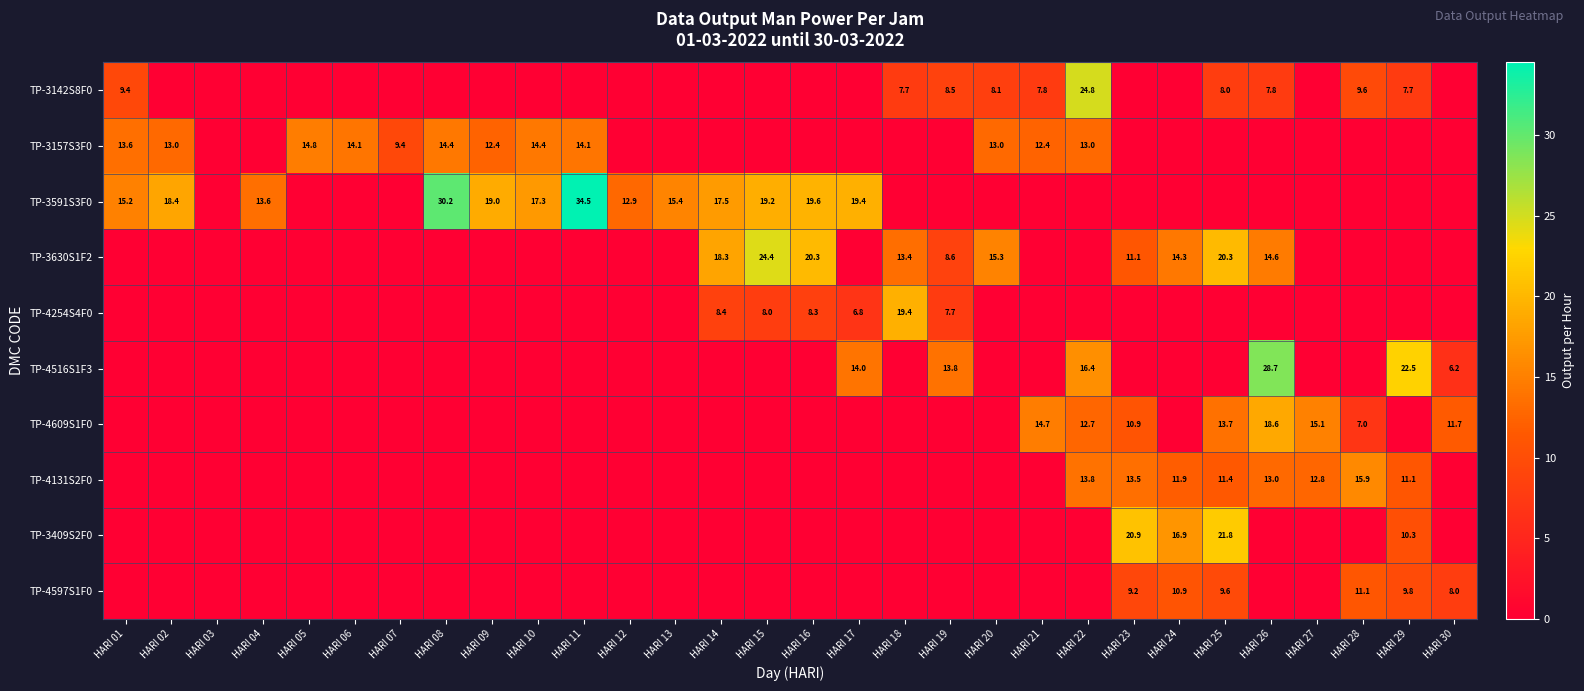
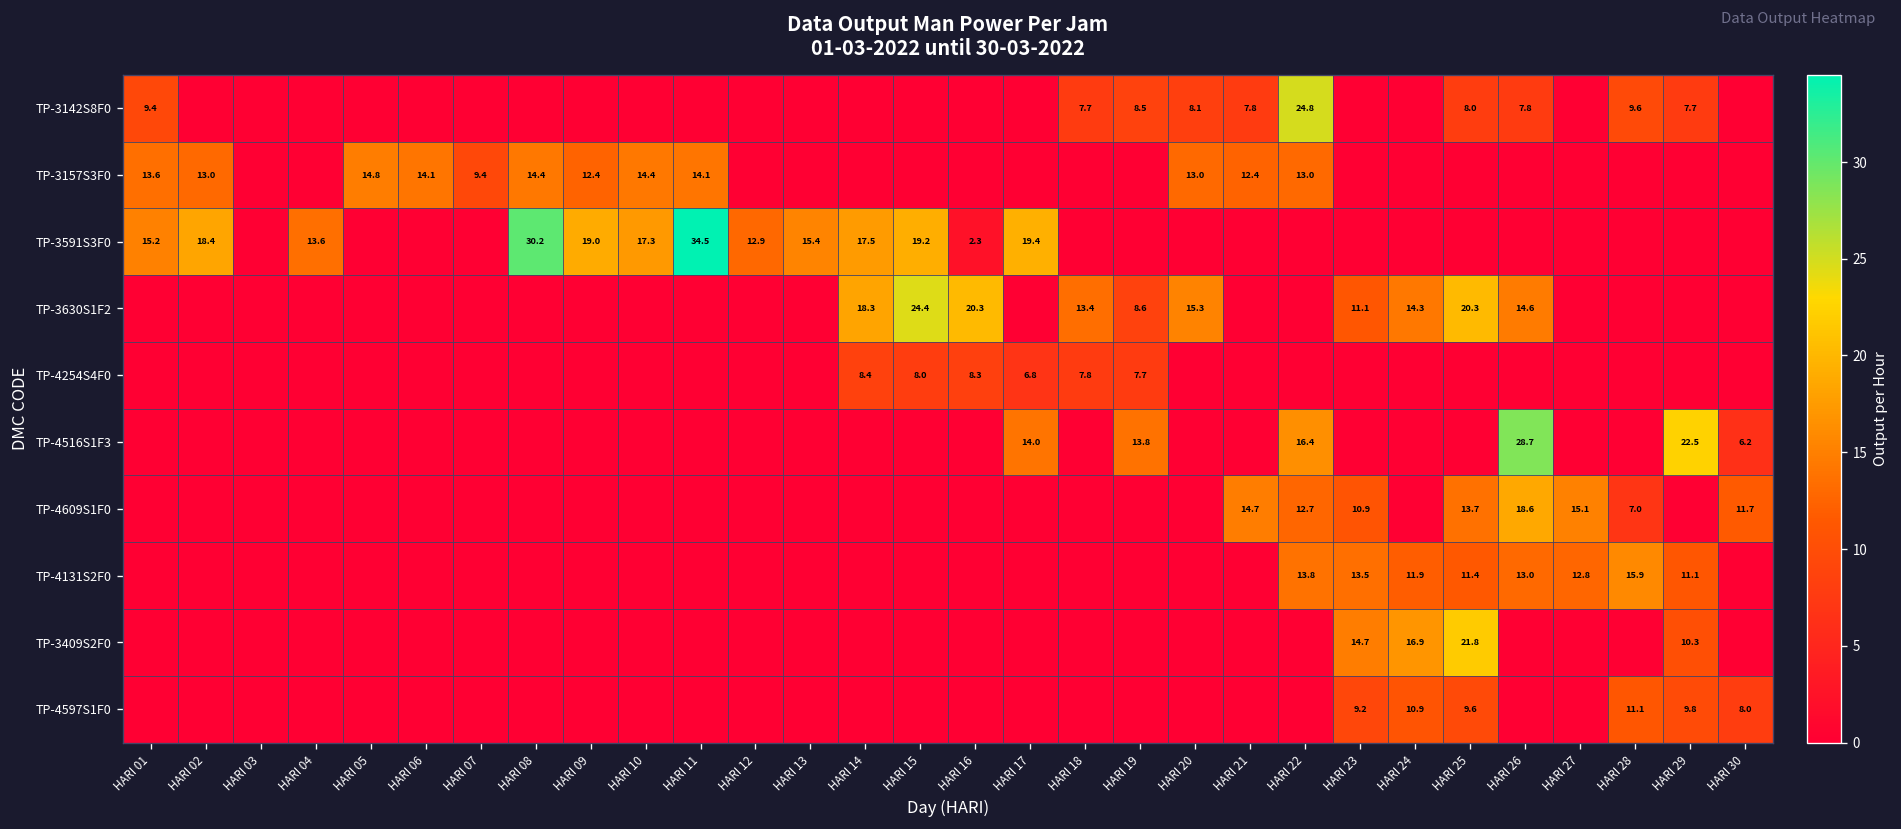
TP-3591S3F0, HARI 16: 19.6 -> 2.3
TP-4254S4F0, HARI 18: 19.4 -> 7.8
TP-3409S2F0, HARI 23: 20.9 -> 14.7
